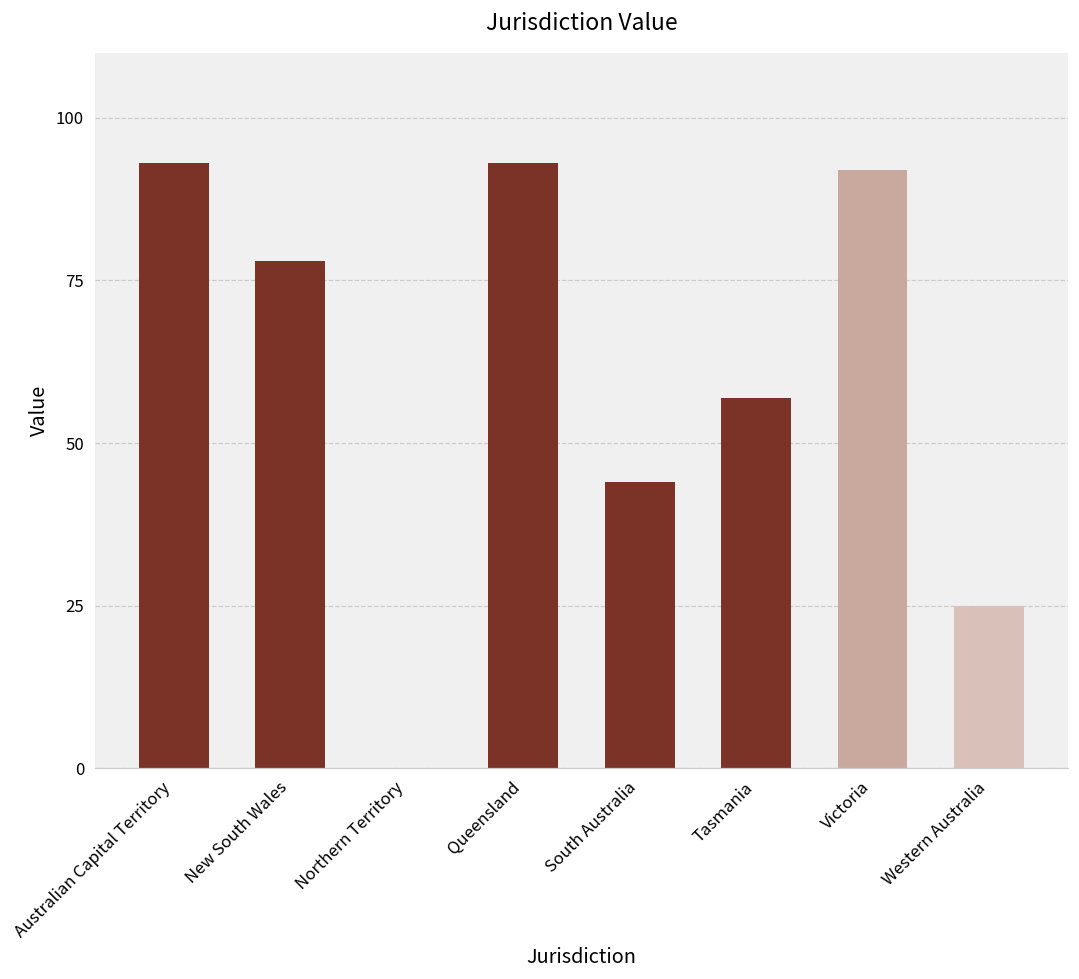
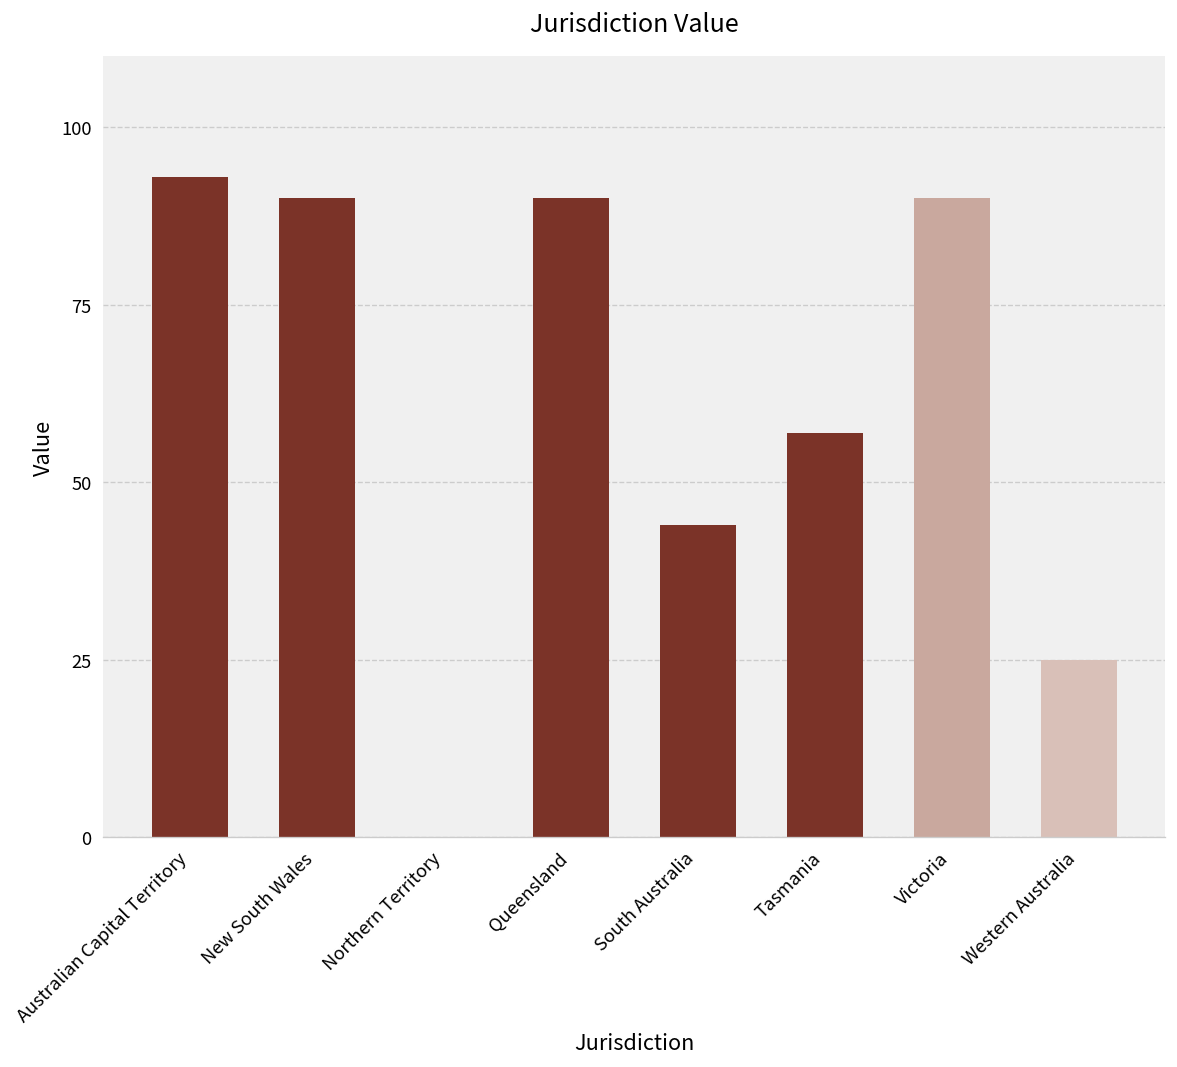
New South Wales: 78 -> 90
Queensland: 93 -> 90
Victoria: 92 -> 90
